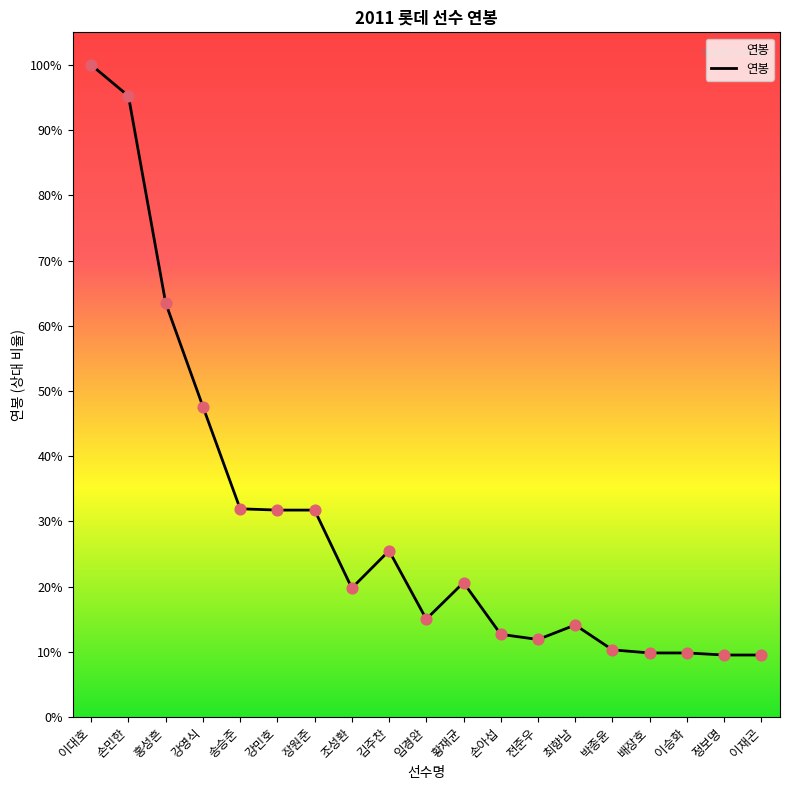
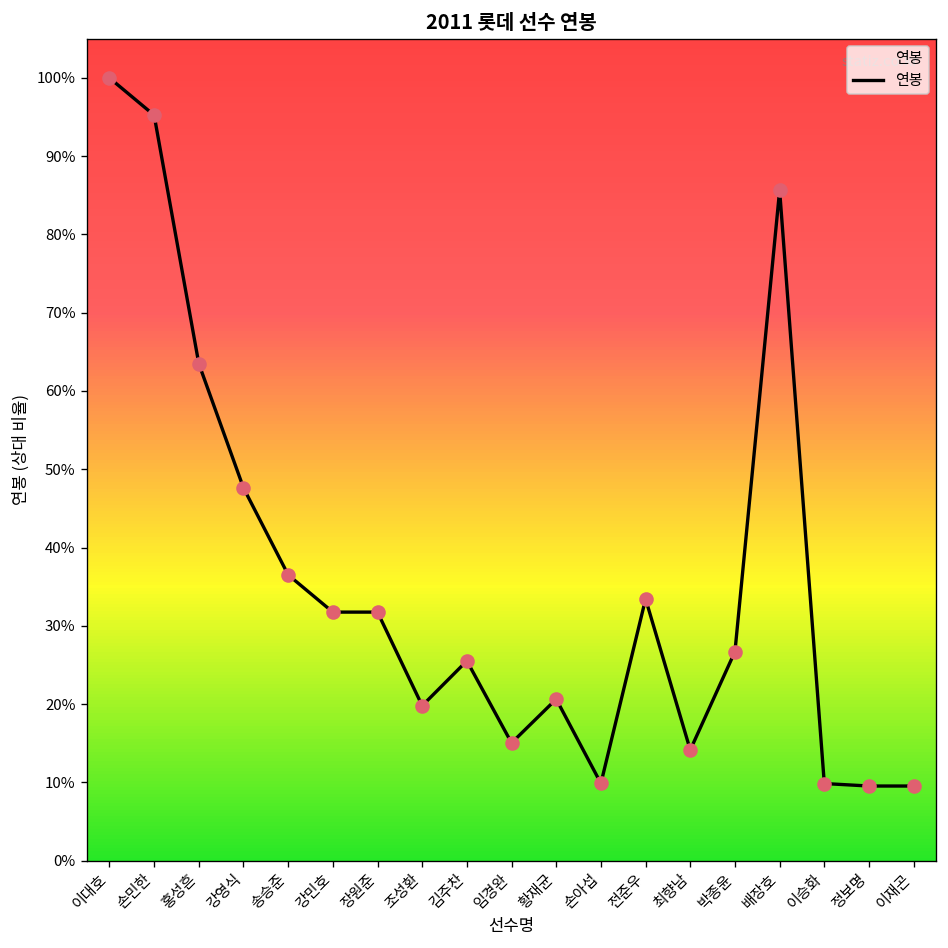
송승준: 32% -> 37%
손아섭: 13% -> 10%
전준우: 12% -> 33%
박종윤: 10% -> 27%
배장호: 10% -> 86%
